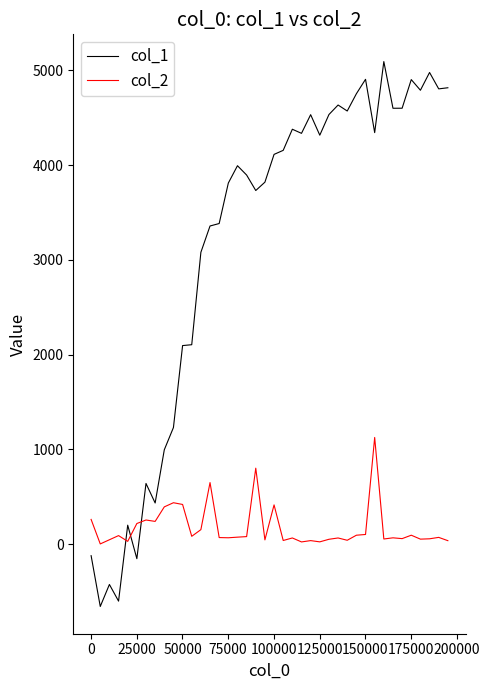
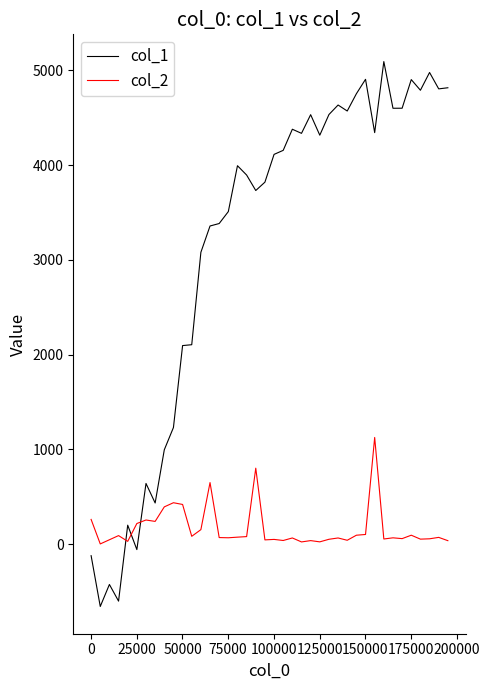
col_1, 25000: -200 -> -100
col_1, 75000: 3800 -> 3500
col_2, 100000: 400 -> 0
